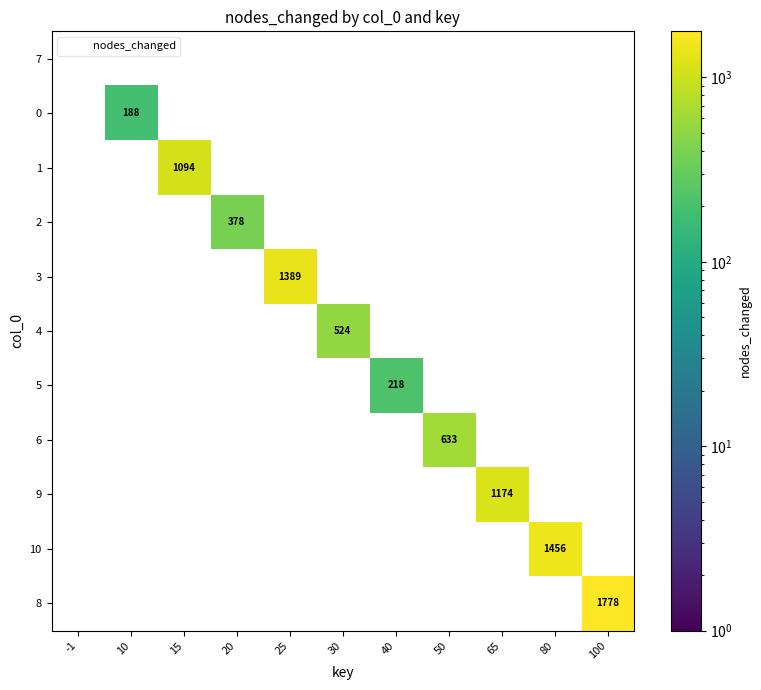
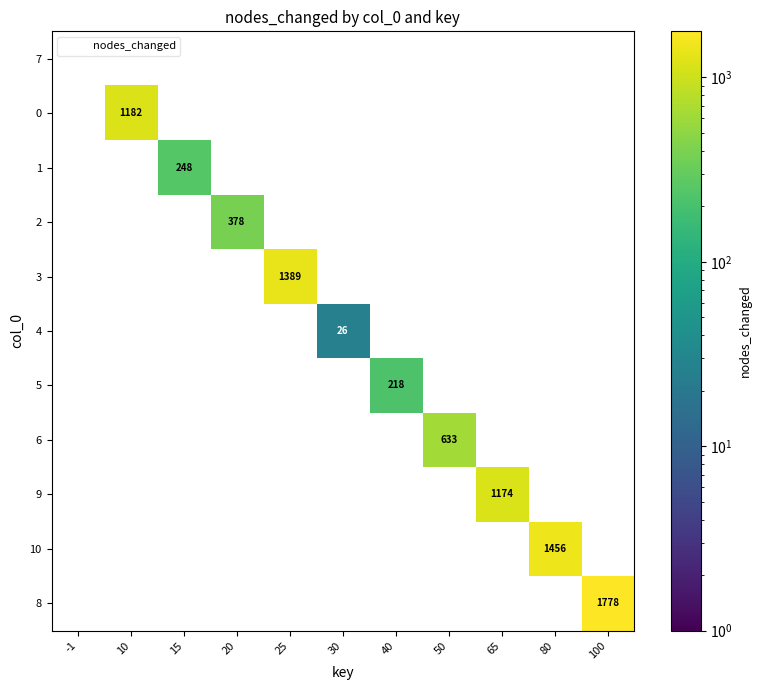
0, 10: 188 -> 1182
1, 15: 1094 -> 248
4, 30: 524 -> 26
